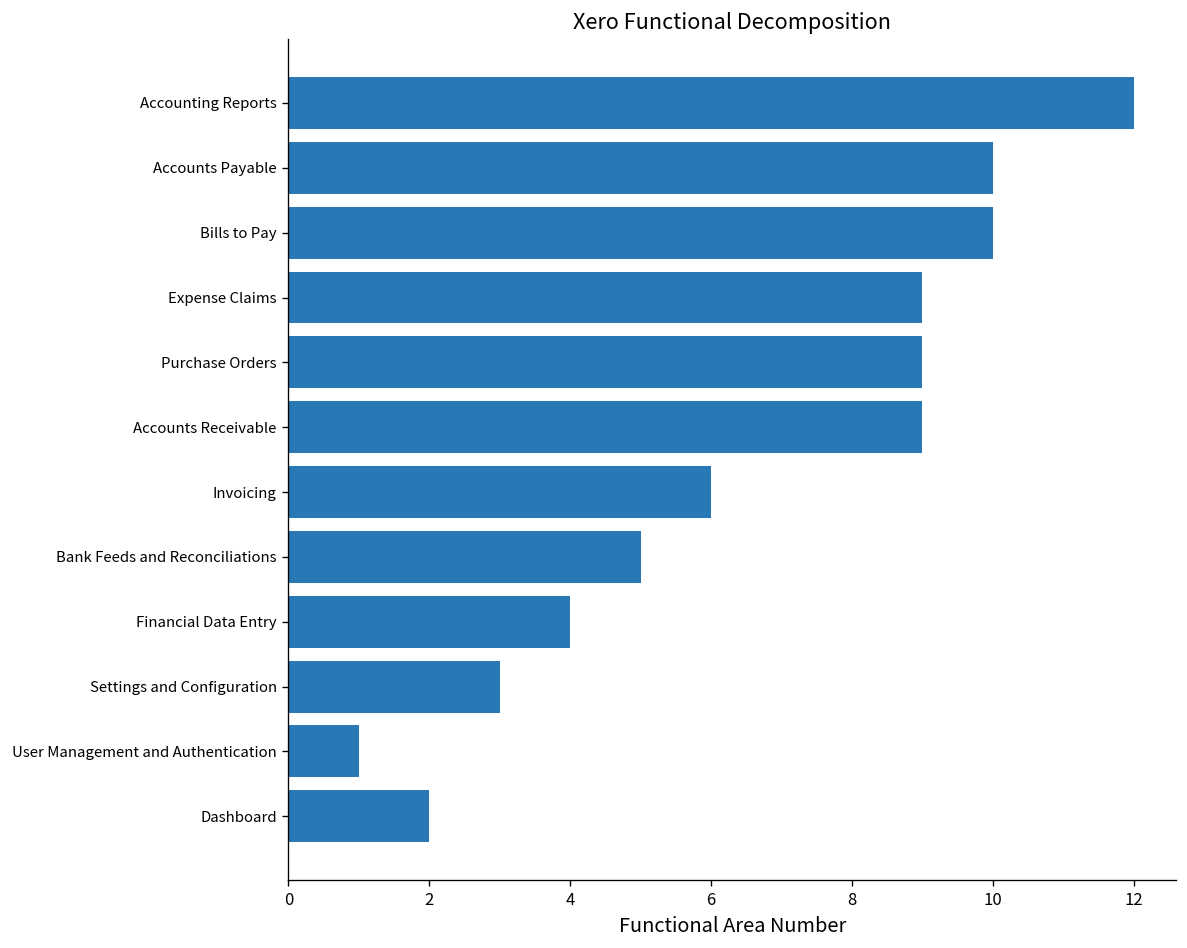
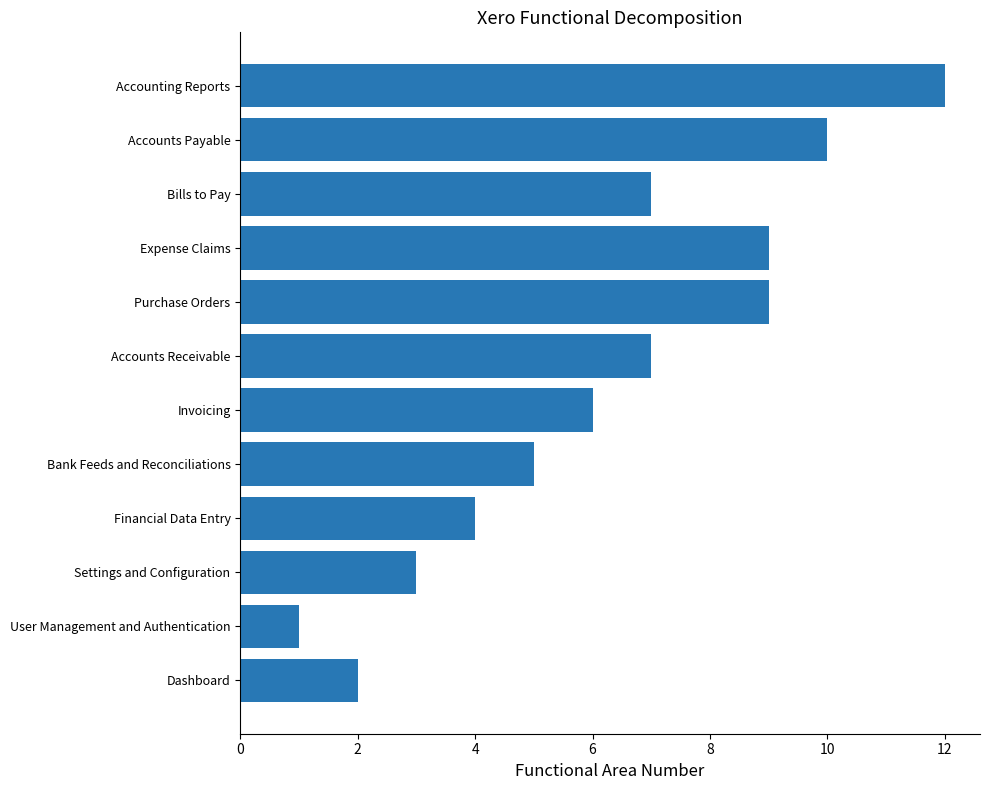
Bills to Pay: 10 -> 7
Accounts Receivable: 9 -> 7
